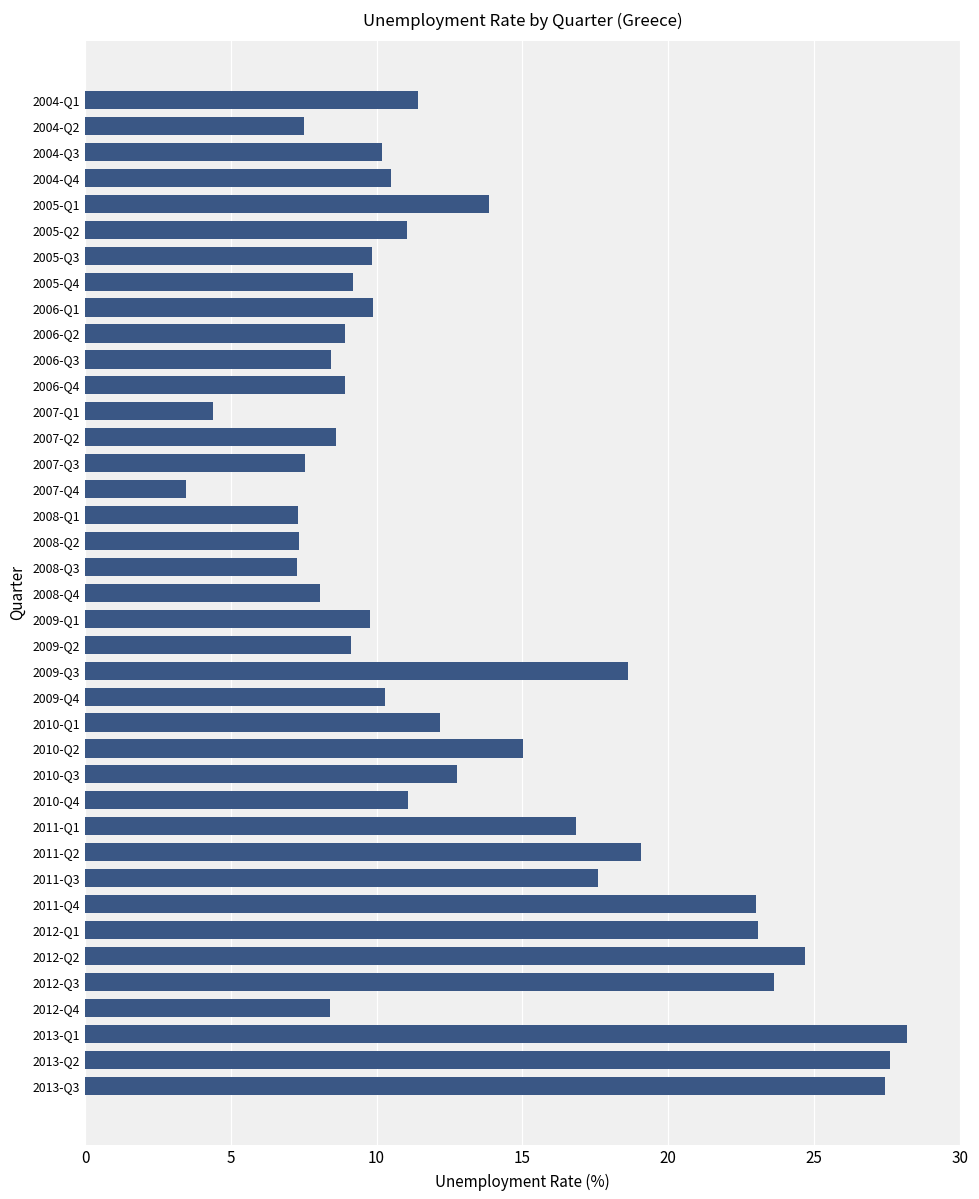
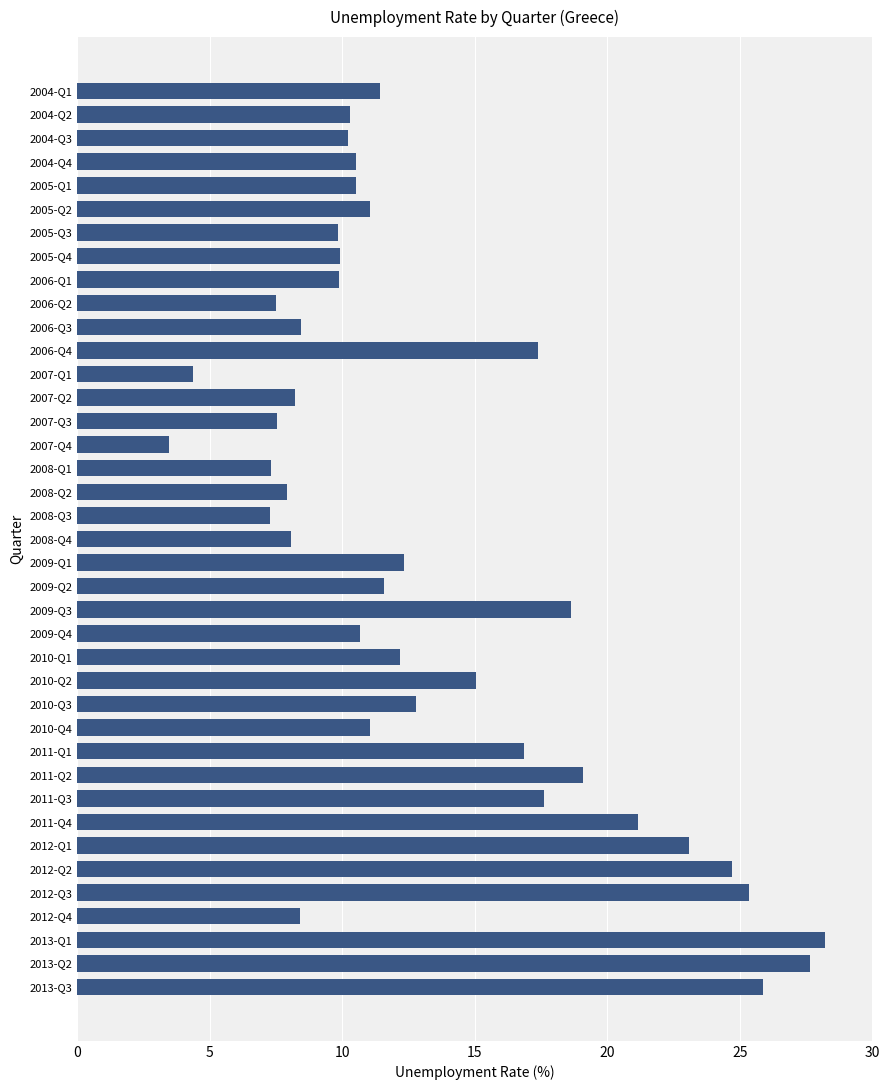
2004-Q2: 7.5 -> 10.3
2005-Q1: 13.8 -> 10.5
2005-Q4: 9.2 -> 9.9
2006-Q2: 8.9 -> 7.5
2006-Q4: 8.9 -> 17.4
2007-Q2: 8.6 -> 8.2
2008-Q2: 7.3 -> 7.9
2009-Q1: 9.8 -> 12.3
2009-Q2: 9.1 -> 11.6
2009-Q4: 10.3 -> 10.7
2011-Q4: 23.0 -> 21.2
2012-Q3: 23.6 -> 25.3
2013-Q3: 27.4 -> 25.9
